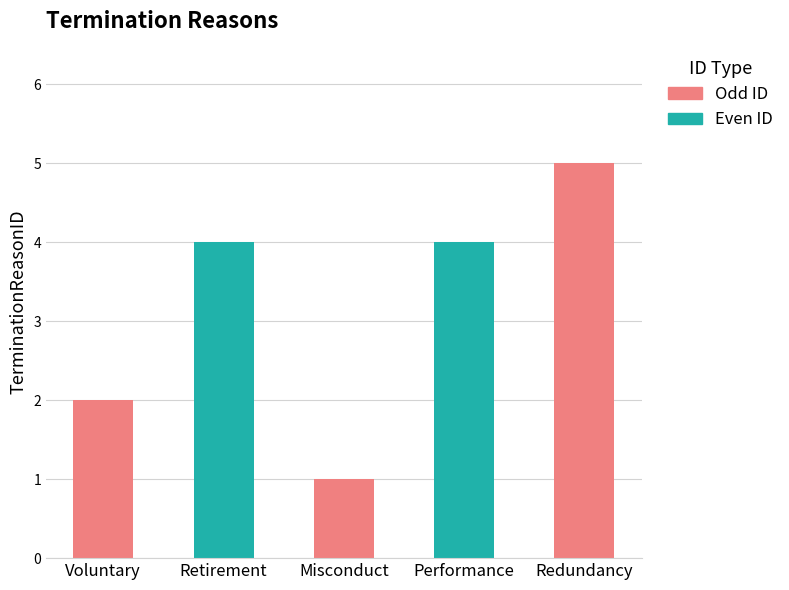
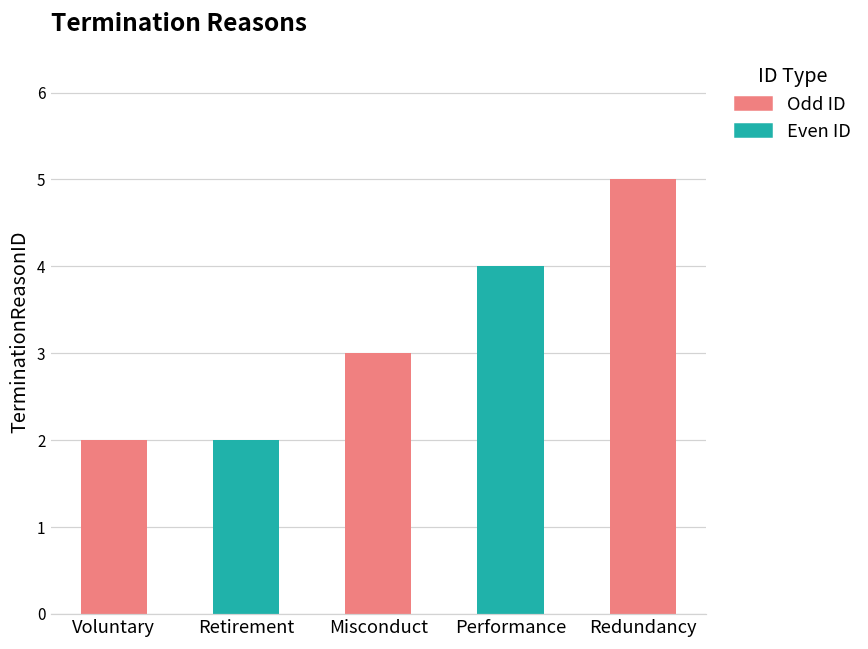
Retirement: 4 -> 2
Misconduct: 1 -> 3
